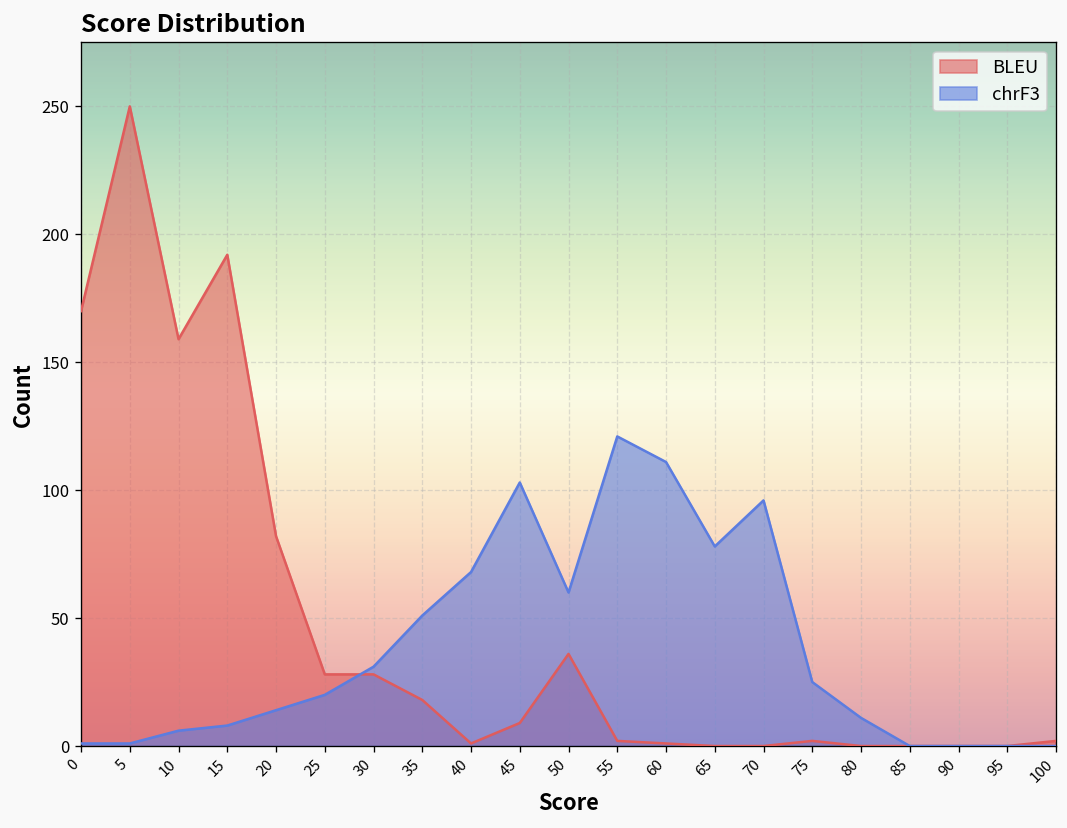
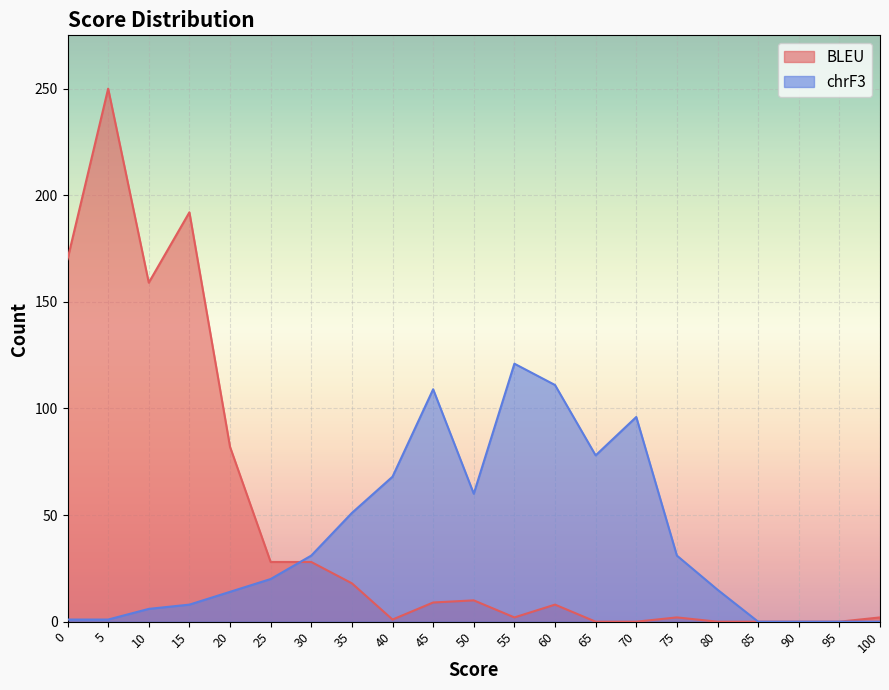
chrF3, 45: 103 -> 109
BLEU, 50: 36 -> 10
BLEU, 60: 1 -> 8
chrF3, 75: 25 -> 31
chrF3, 80: 11 -> 15
